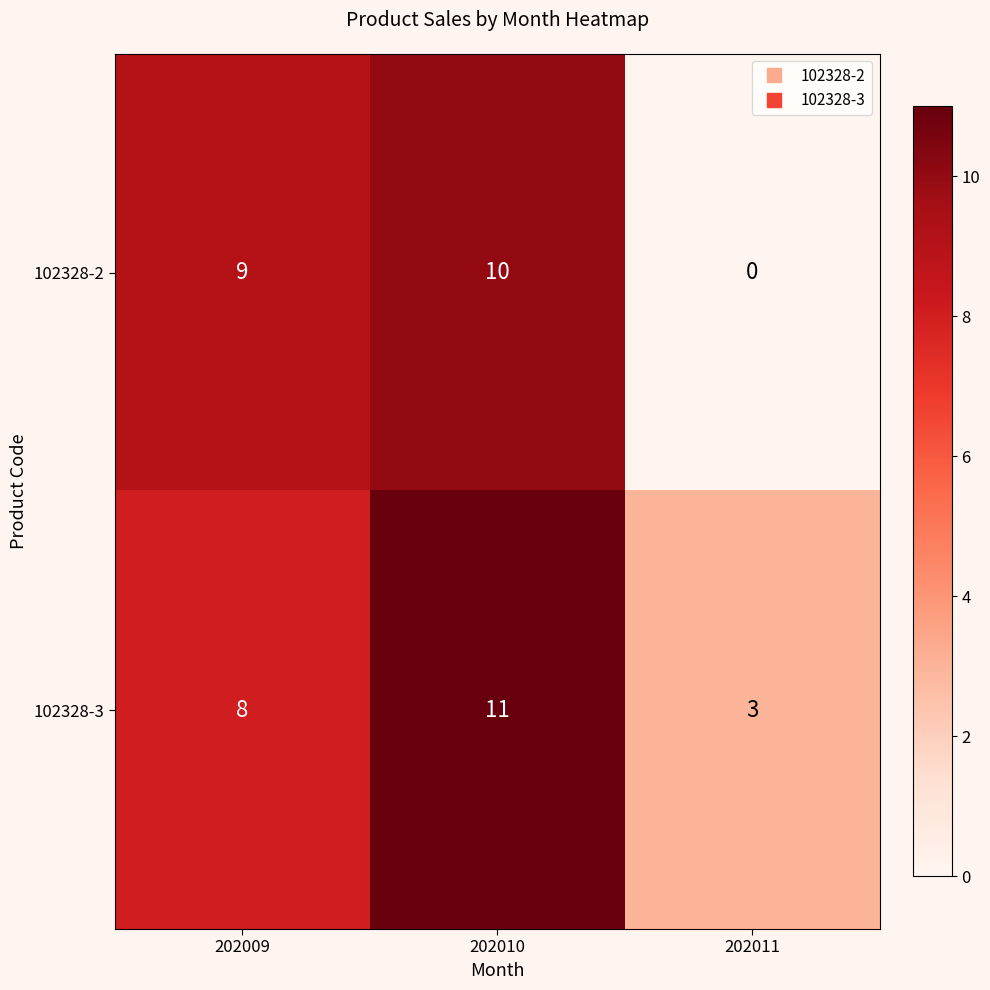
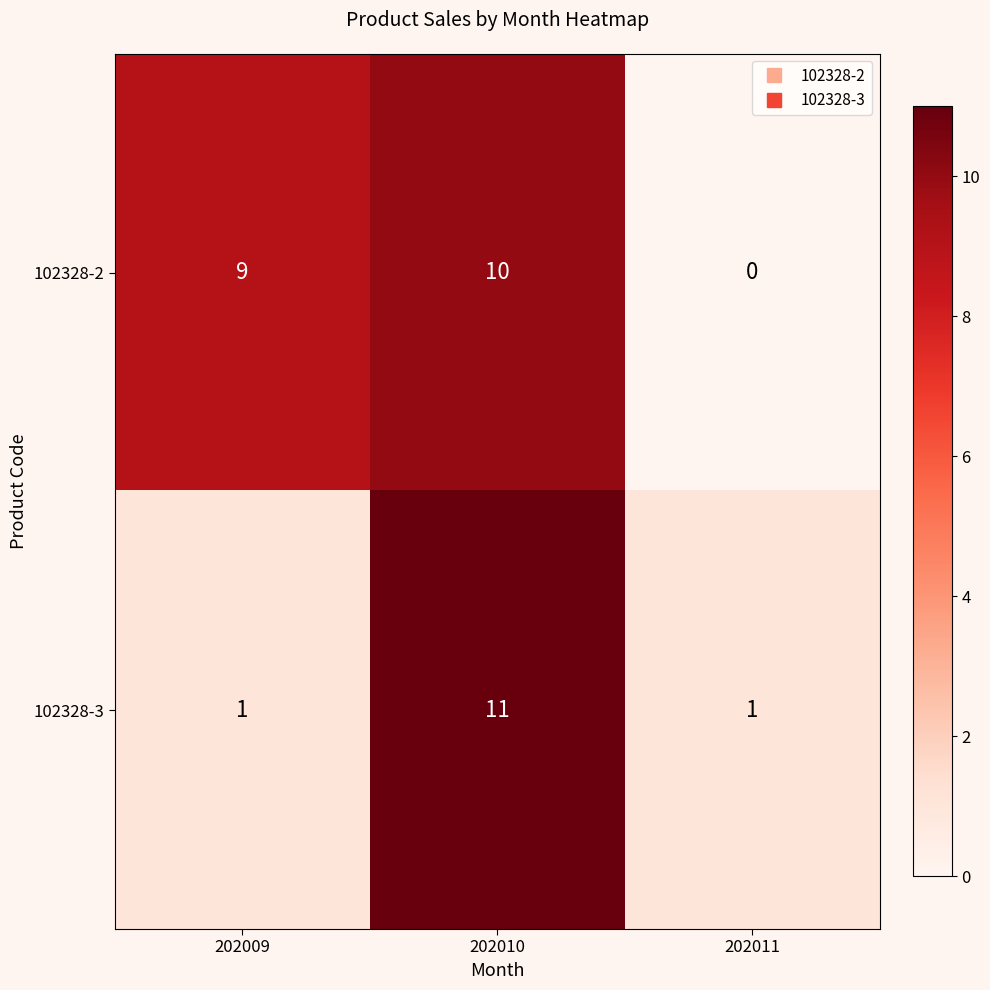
102328-3, 202009: 8 -> 1
102328-3, 202011: 3 -> 1
